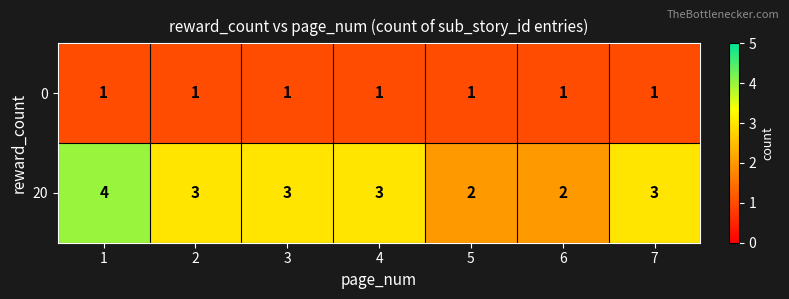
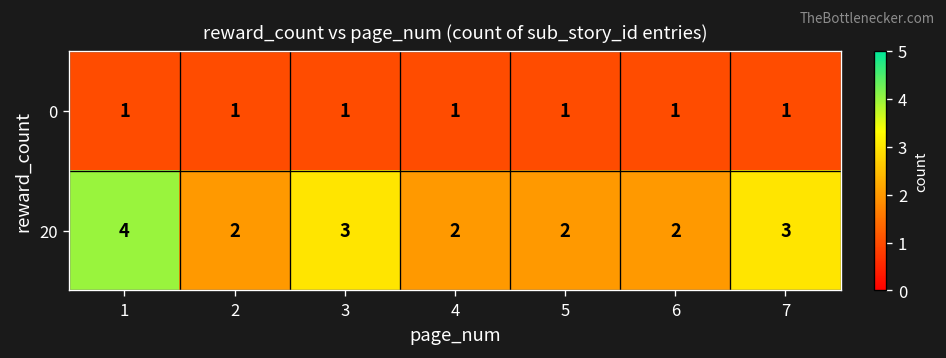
20, 2: 3 -> 2
20, 4: 3 -> 2
